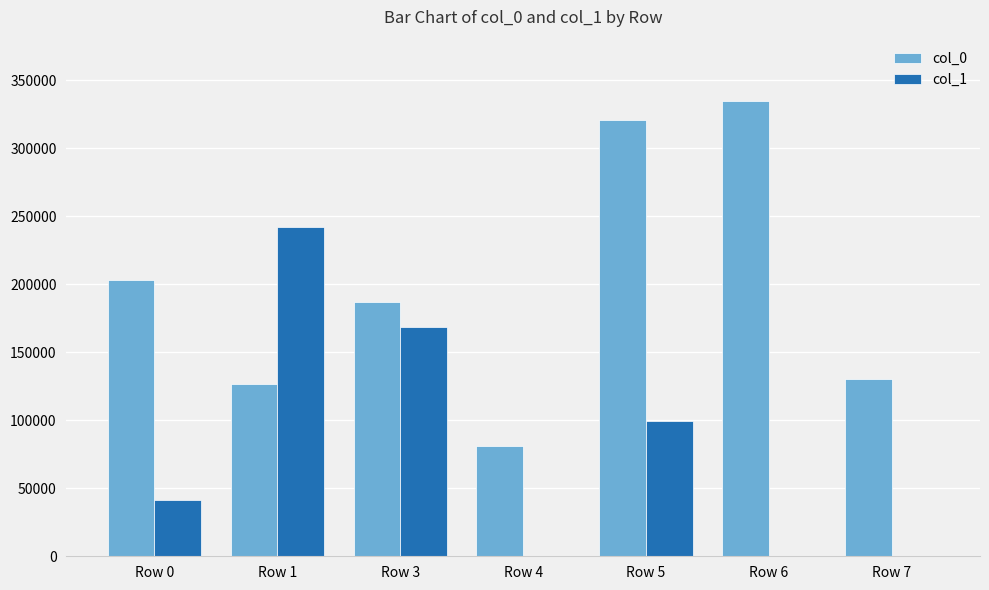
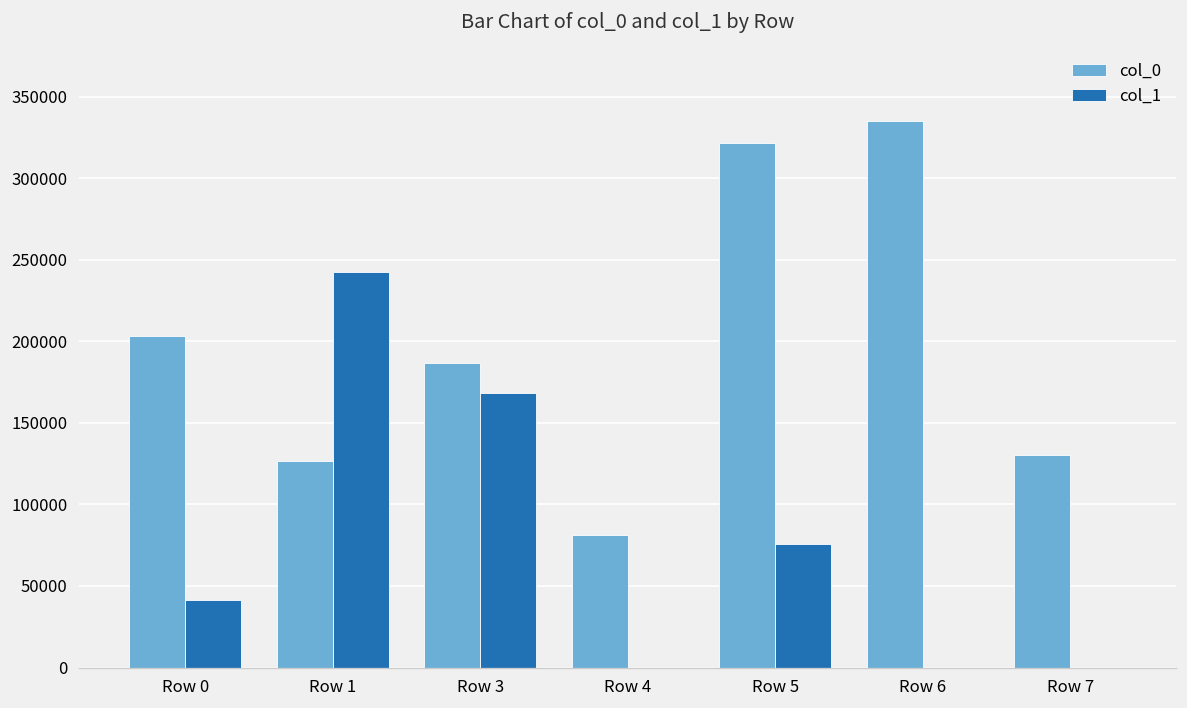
col_1, Row 5: 100000 -> 76000
